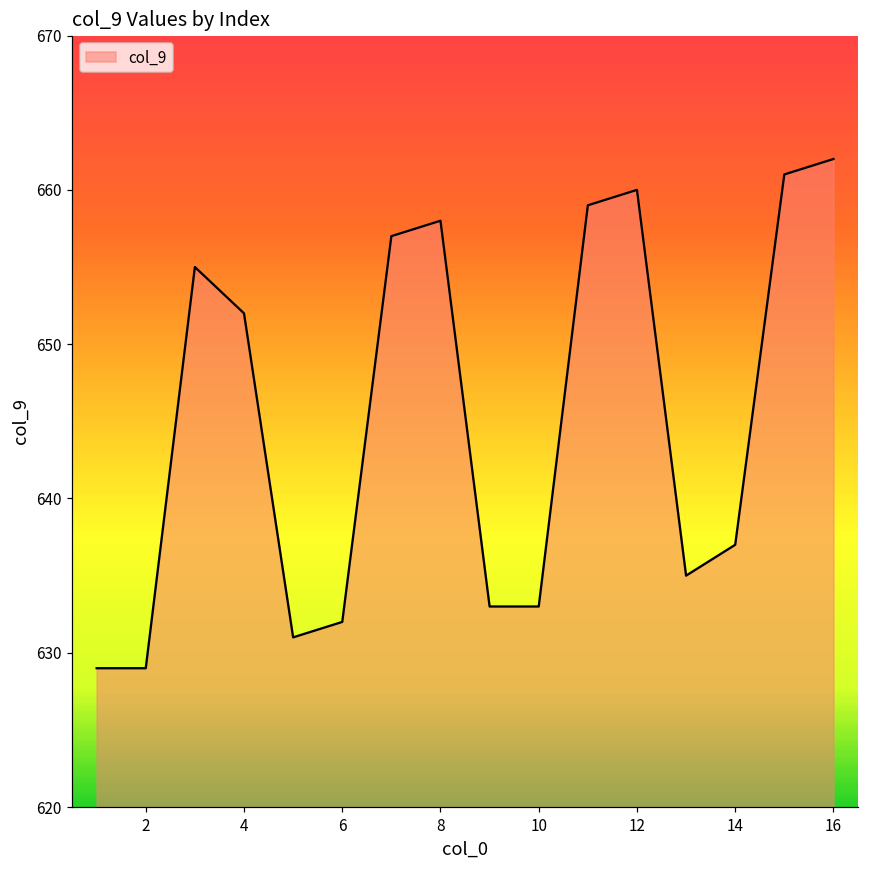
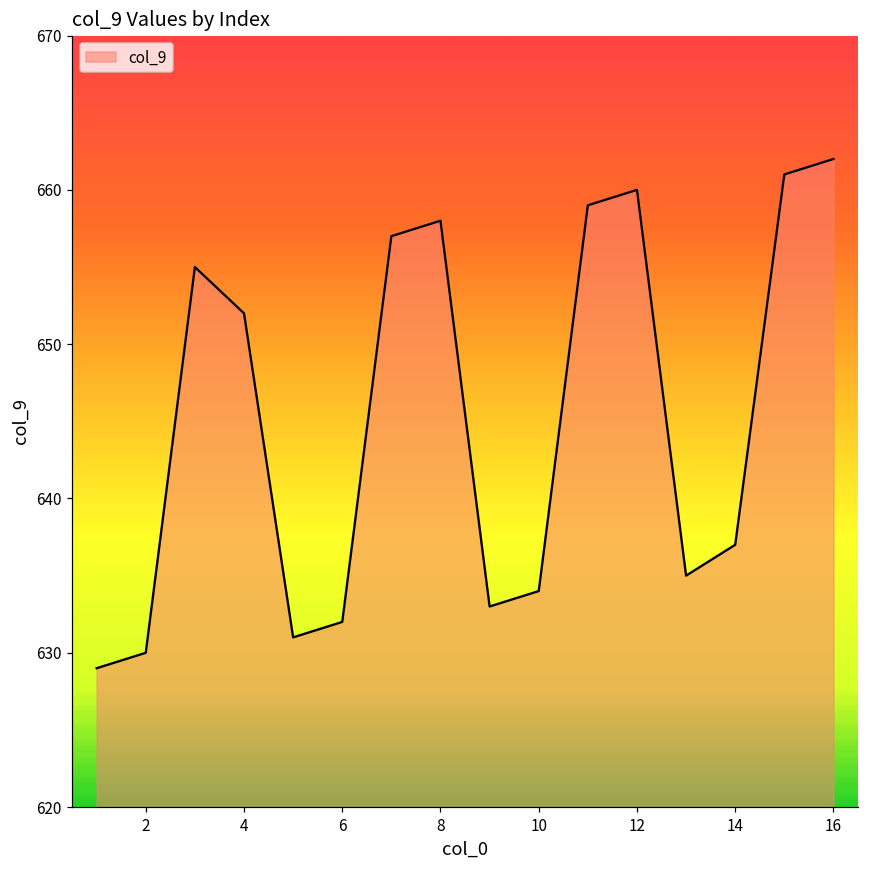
2: 629 -> 630
10: 633 -> 634
